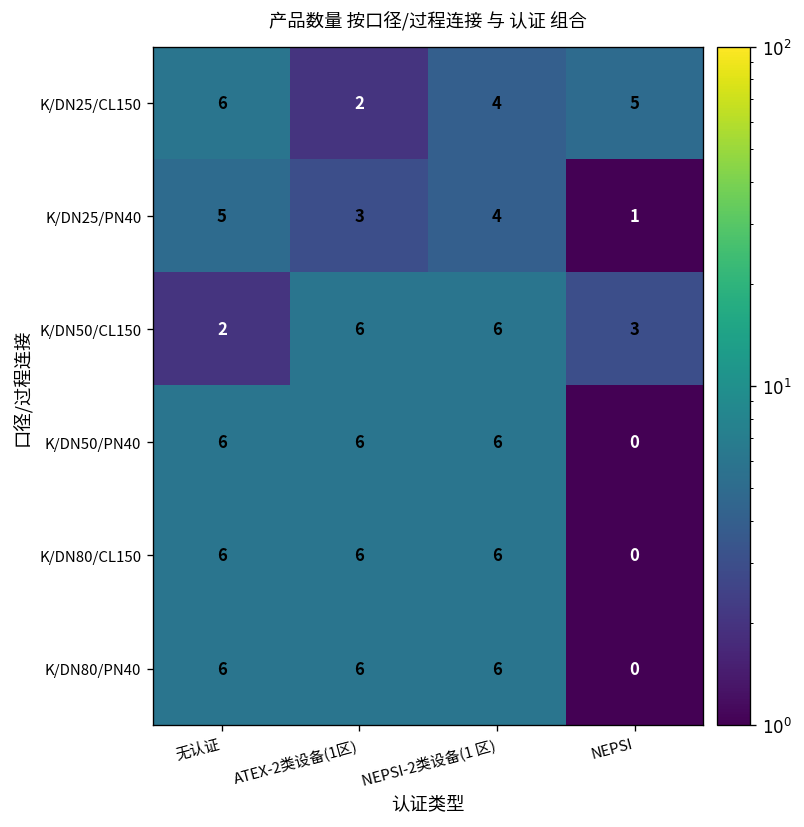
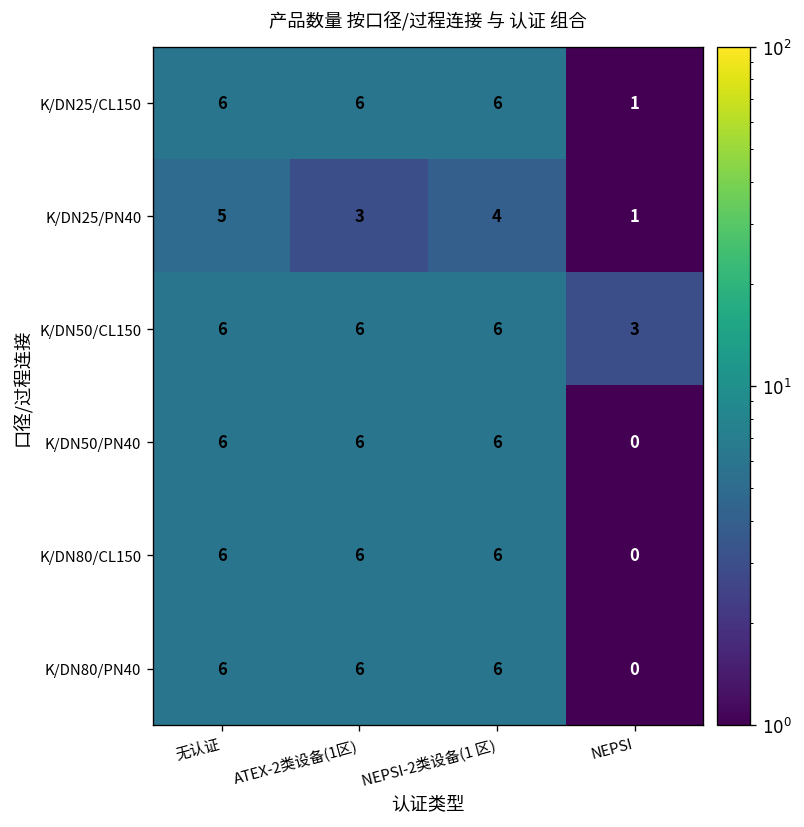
K/DN25/CL150, ATEX-2类设备(1区): 2 -> 6
K/DN25/CL150, NEPSI-2类设备(1 区): 4 -> 6
K/DN25/CL150, NEPSI: 5 -> 1
K/DN50/CL150, 无认证: 2 -> 6
